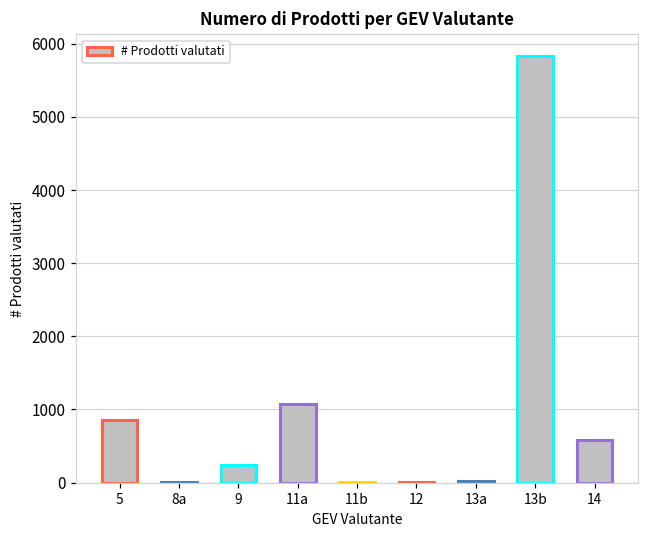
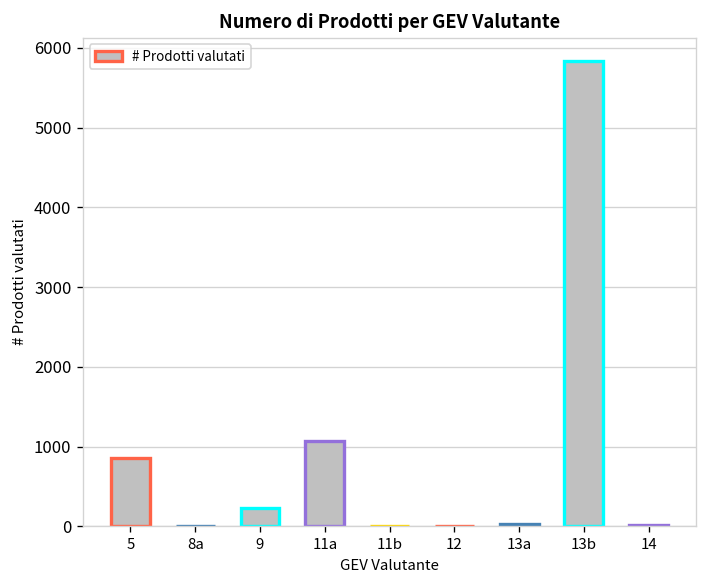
14: 600 -> 0
